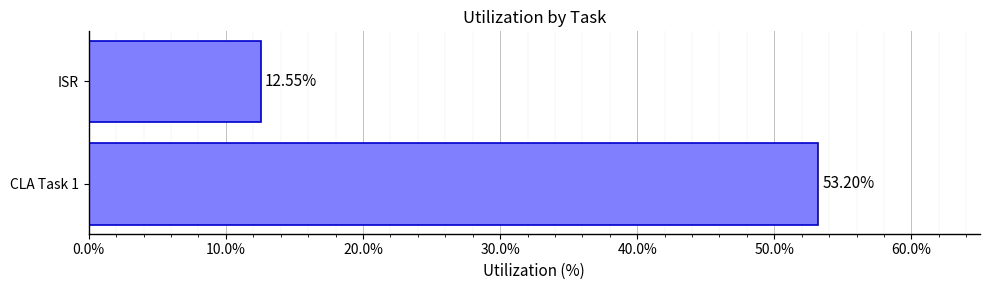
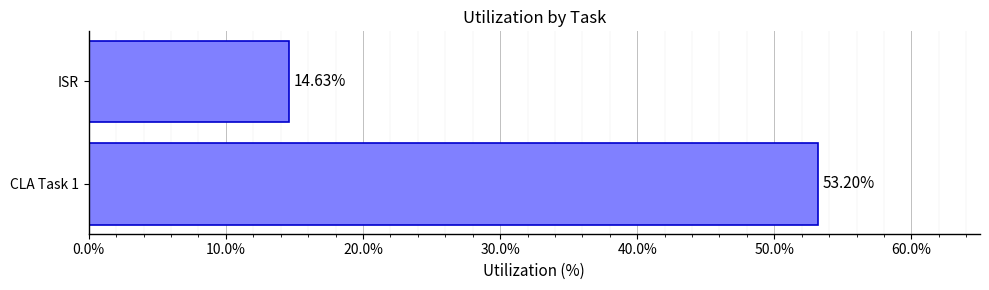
ISR: 12.55% -> 14.63%
